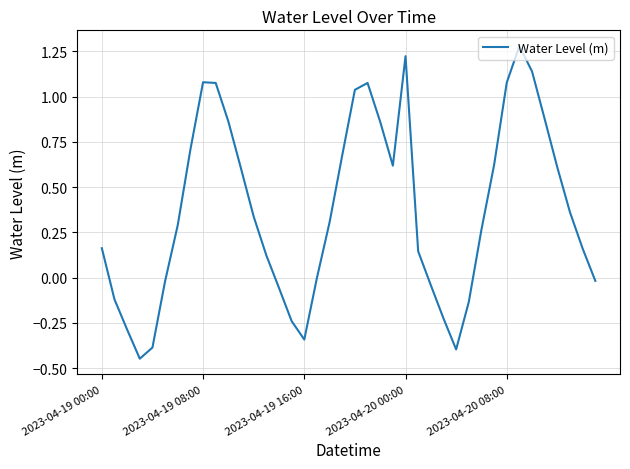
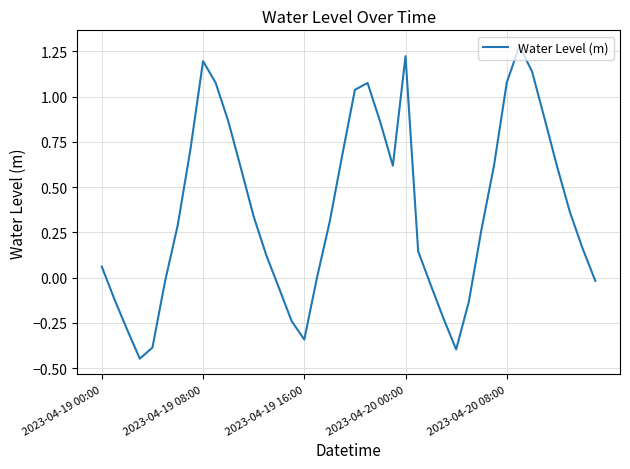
2023-04-19 00:00: 0.16 -> 0.06
2023-04-19 08:00: 1.08 -> 1.20
